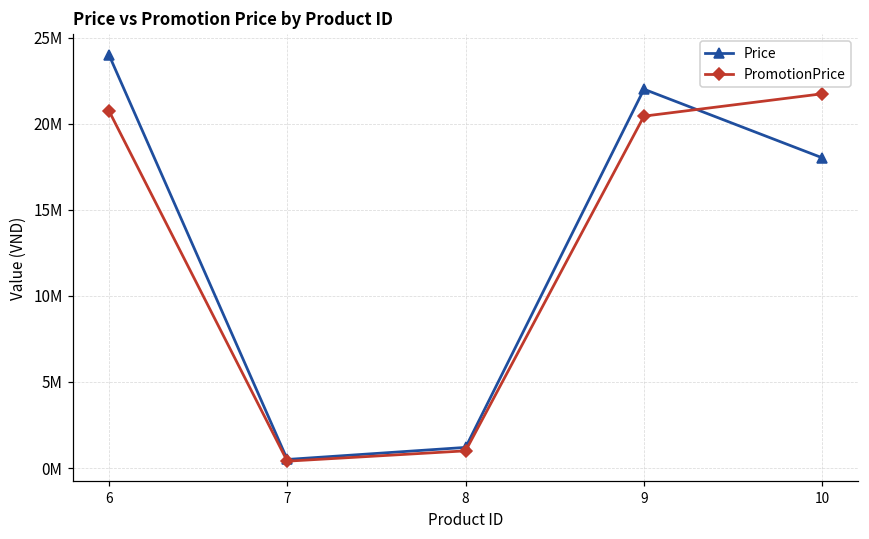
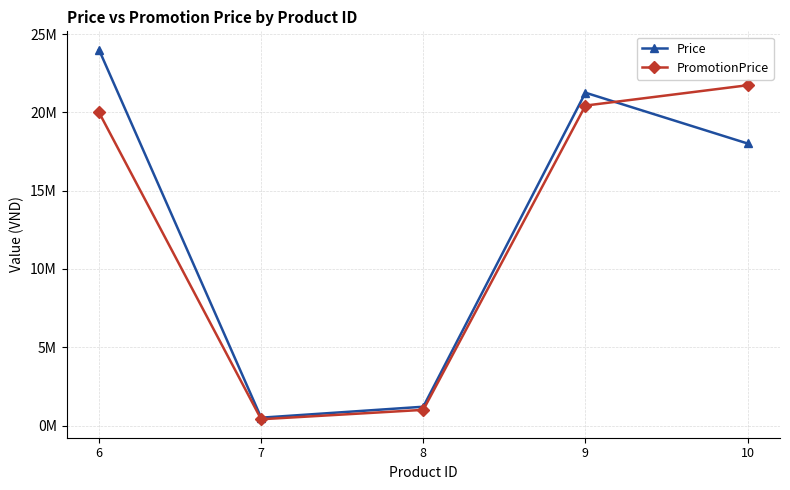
PromotionPrice, 6: 20700000 -> 20000000
Price, 9: 22000000 -> 21300000
